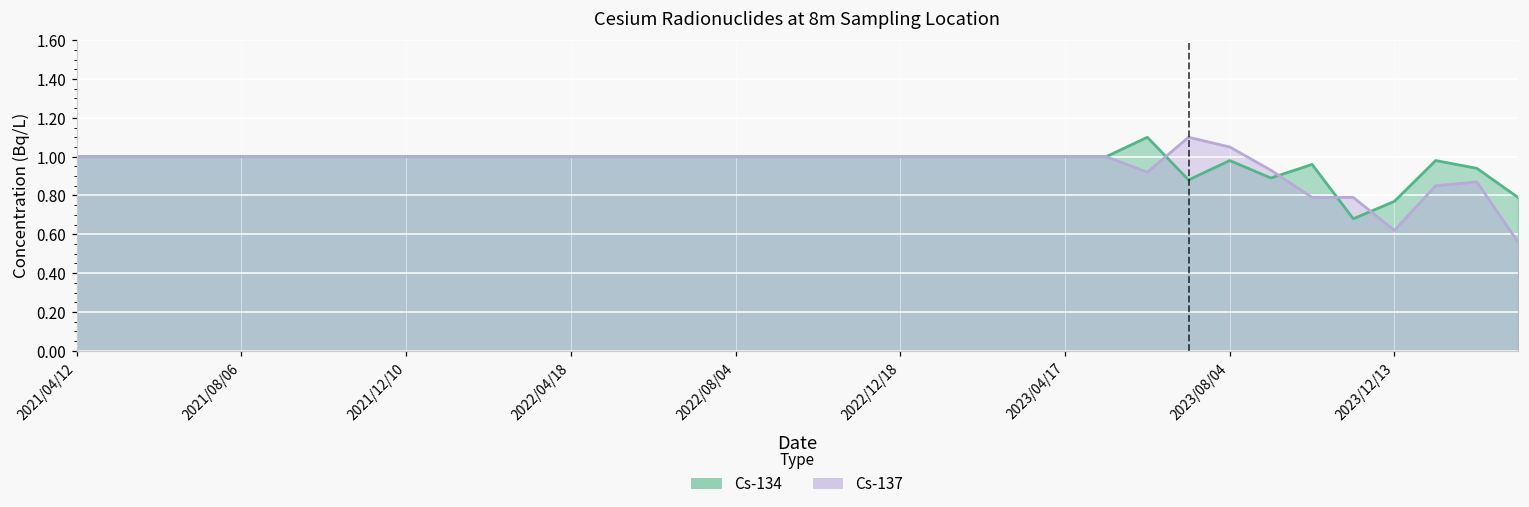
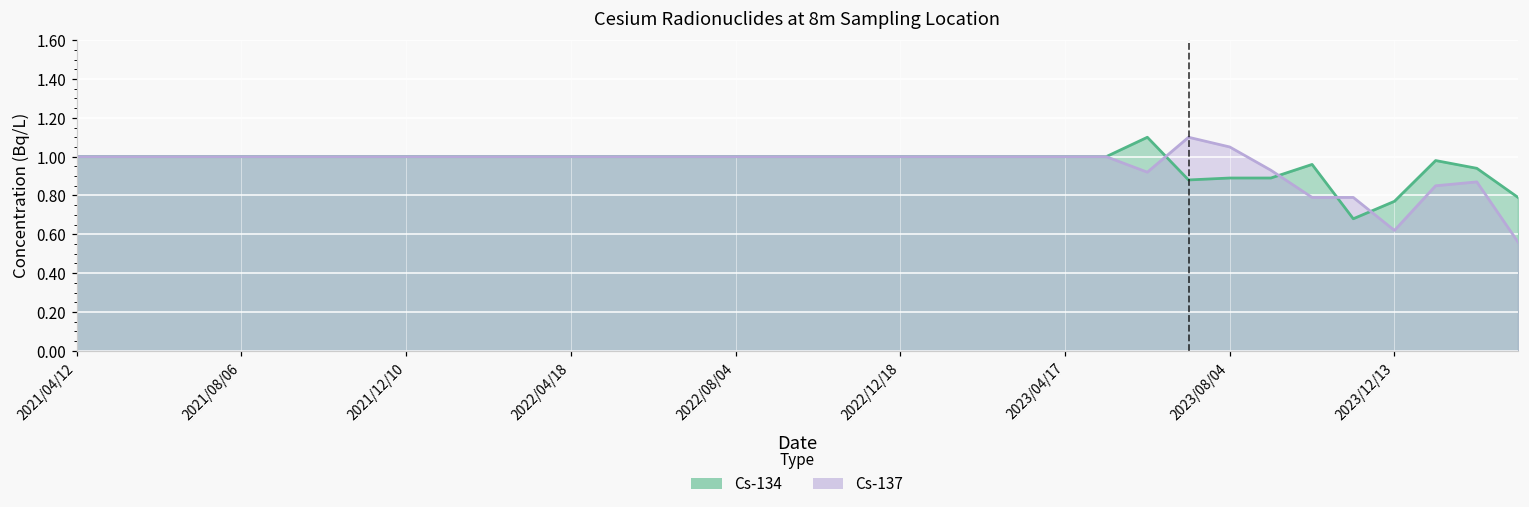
Cs-134, 2023/08/04: 0.98 -> 0.89
